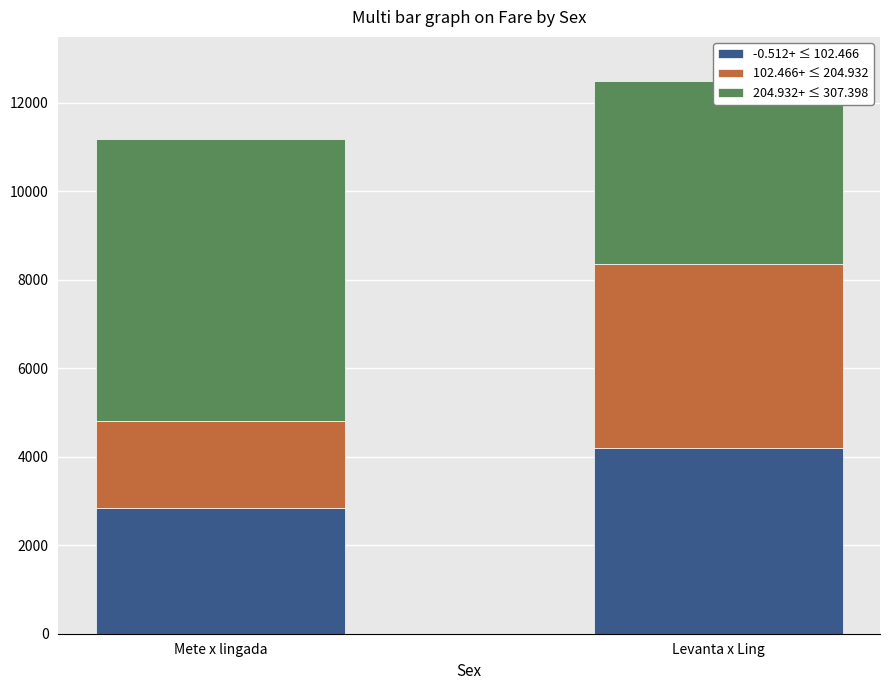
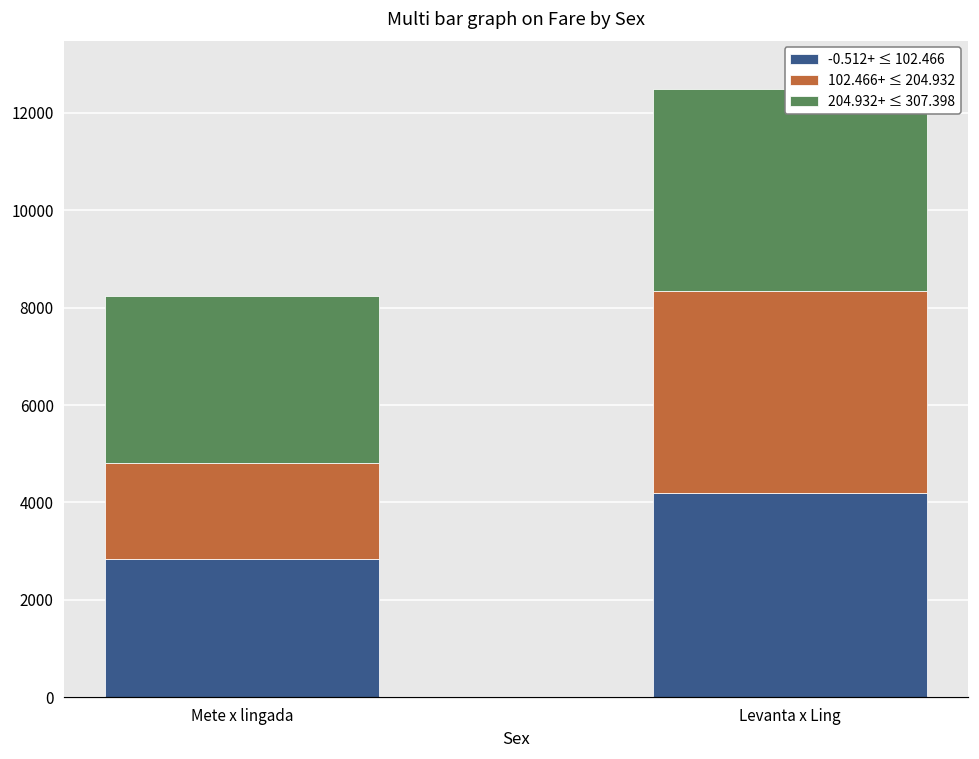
204.932+ ≤ 307.398, Mete x lingada: 6400 -> 3400
